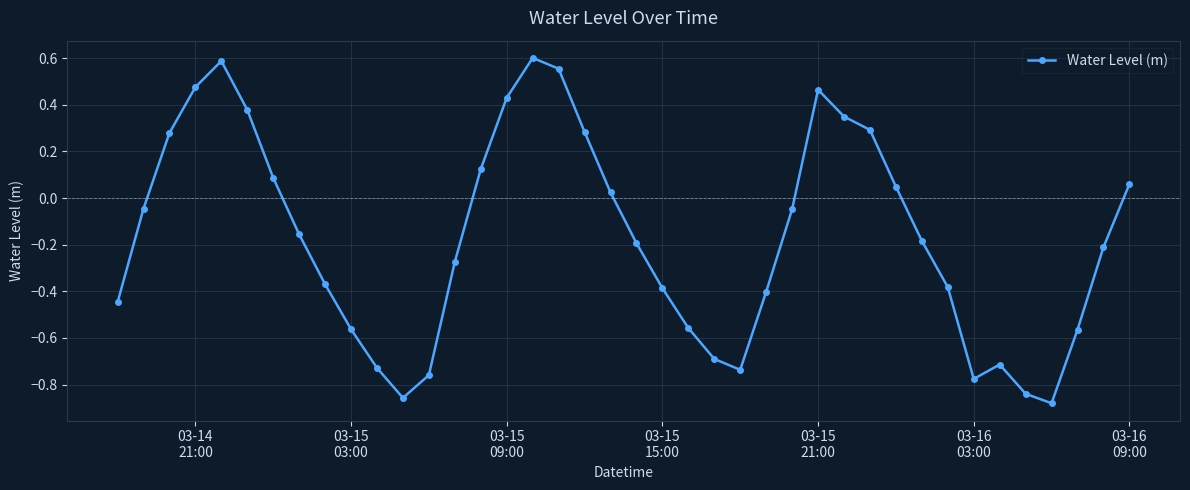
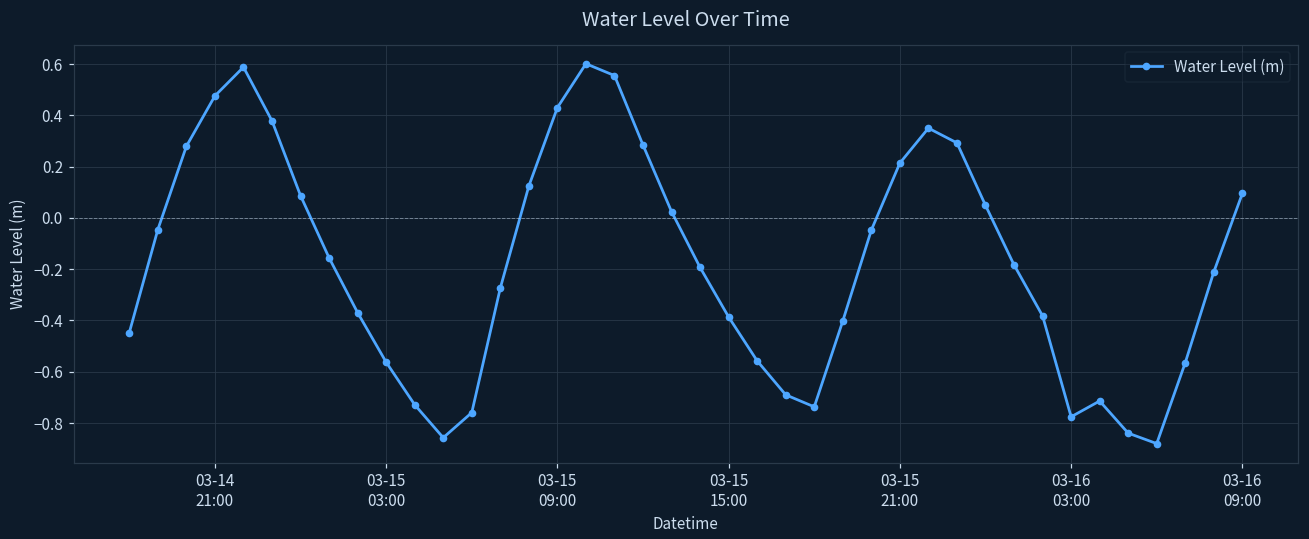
03-15 21:00: 0.46 -> 0.21
03-16 09:00: 0.06 -> 0.10
